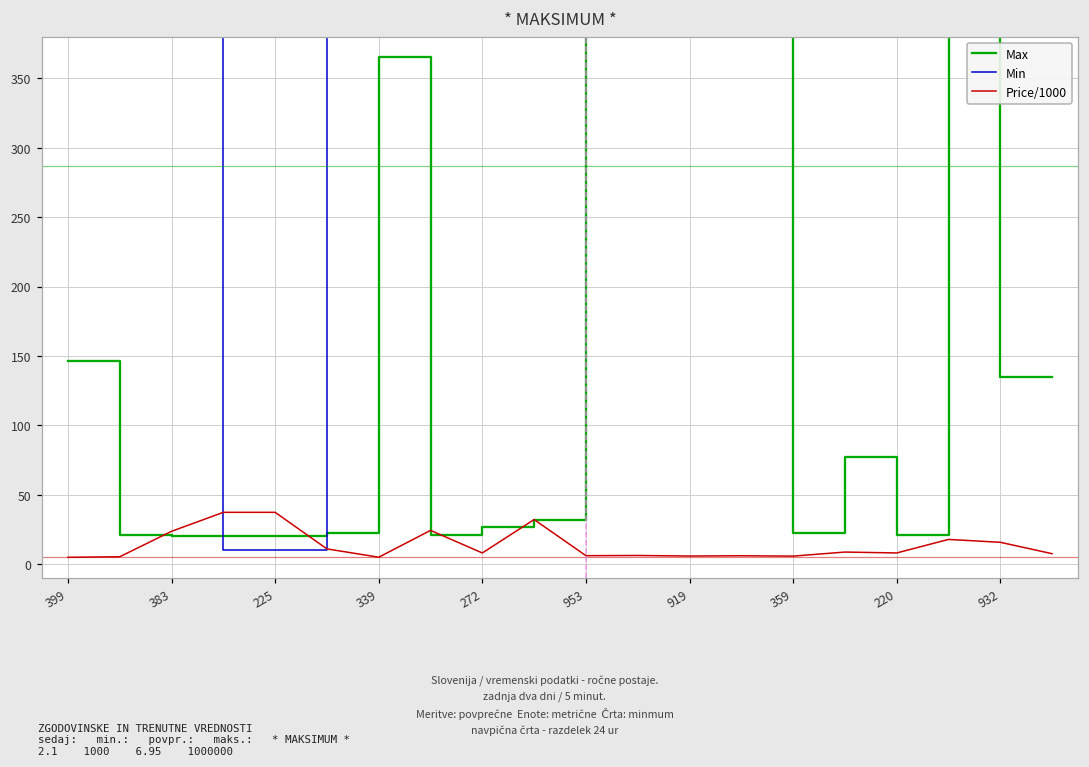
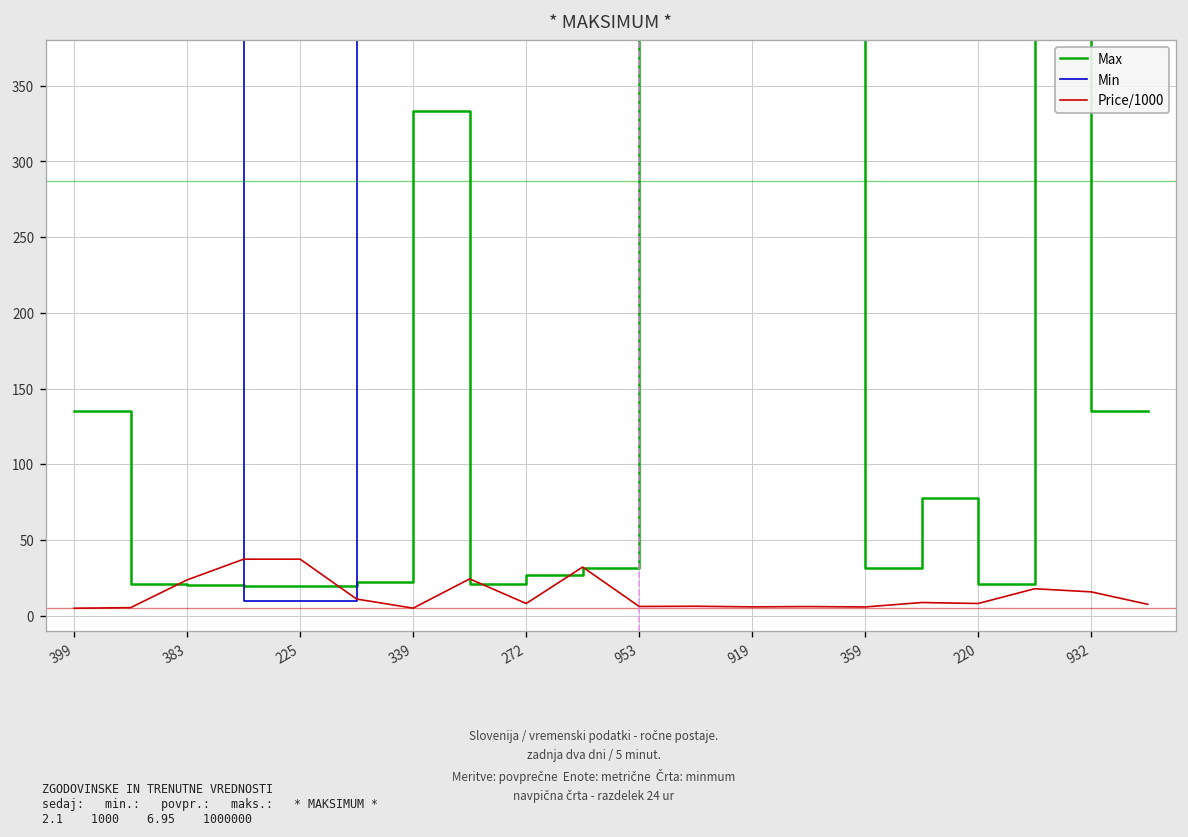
Max, 399: 147 -> 135
Max, 339: 366 -> 333
Max, 359: 22 -> 32
